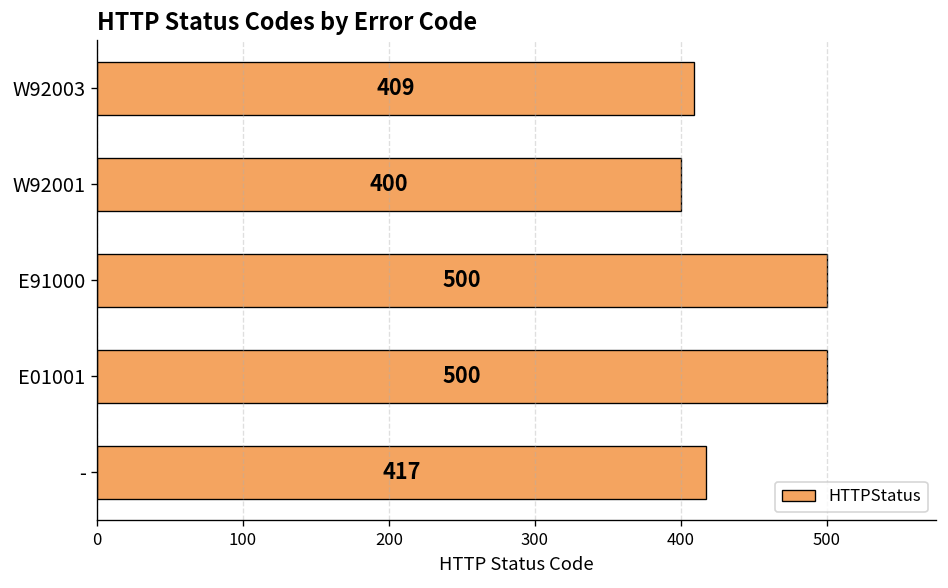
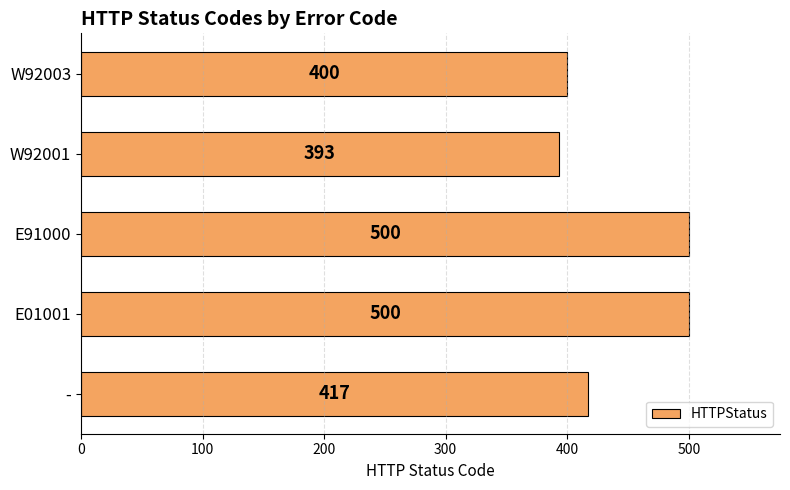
W92003: 409 -> 400
W92001: 400 -> 393
